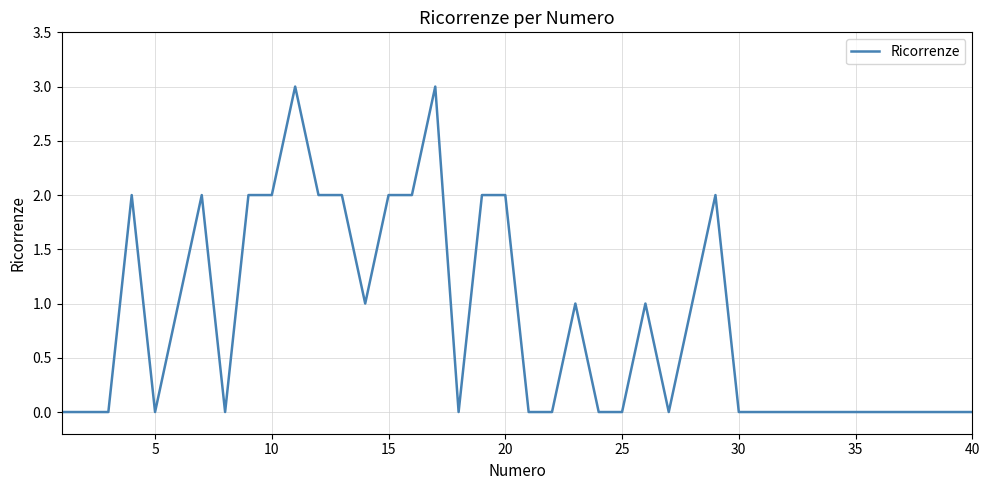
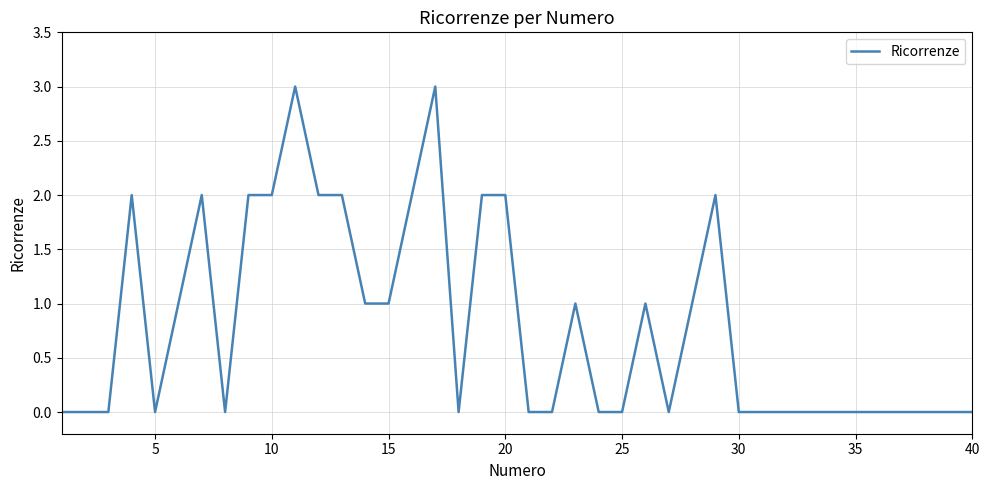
15: 2 -> 1
